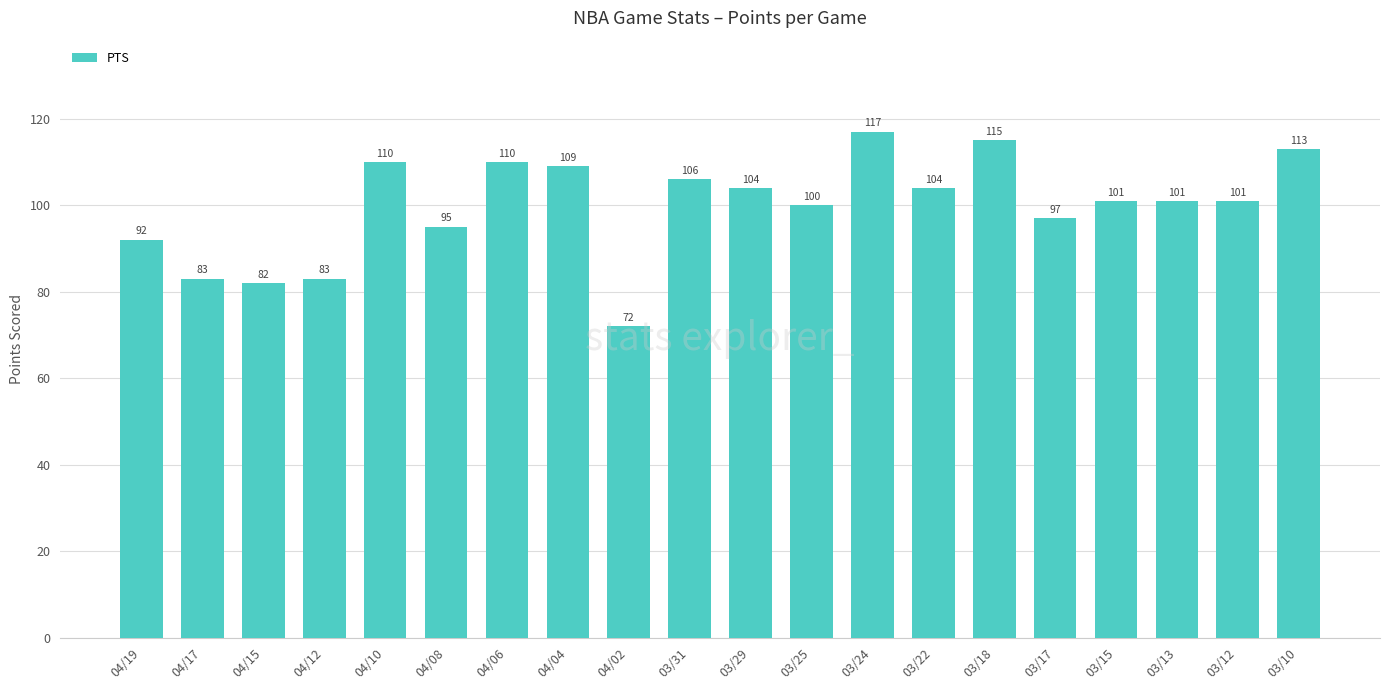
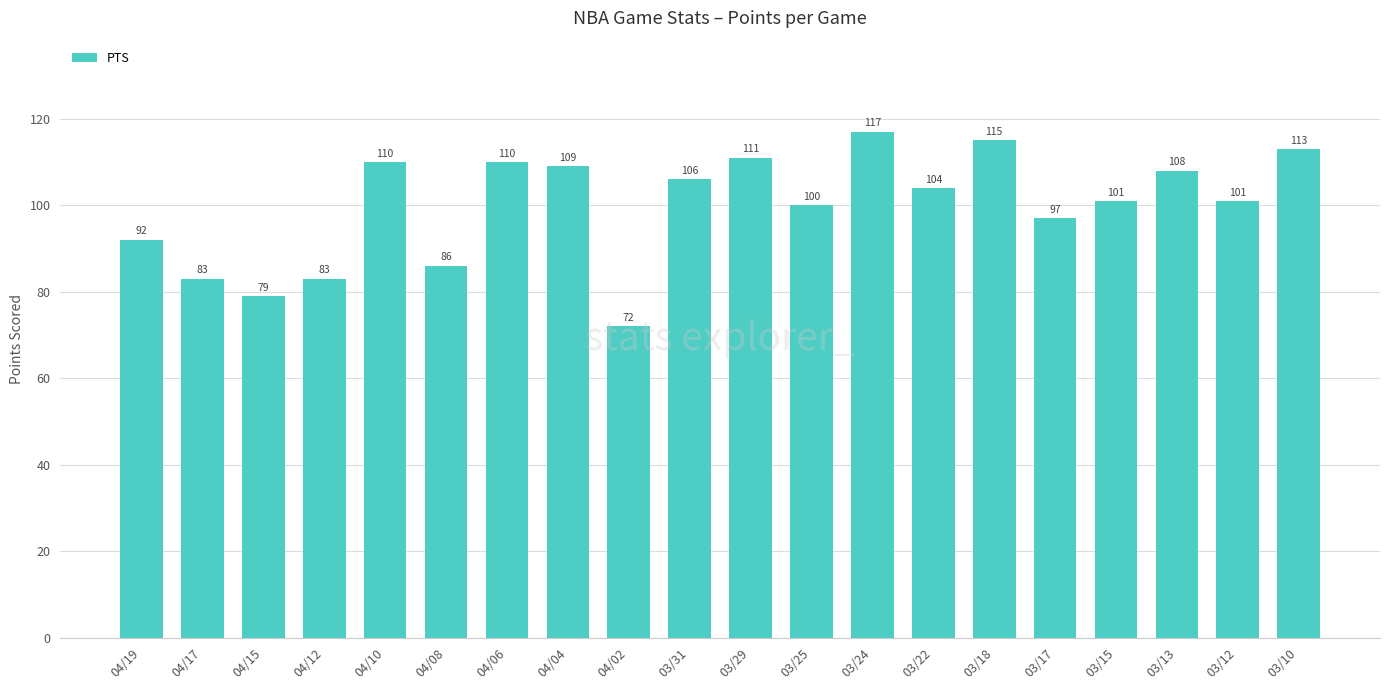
04/15: 82 -> 79
04/08: 95 -> 86
03/29: 104 -> 111
03/13: 101 -> 108
